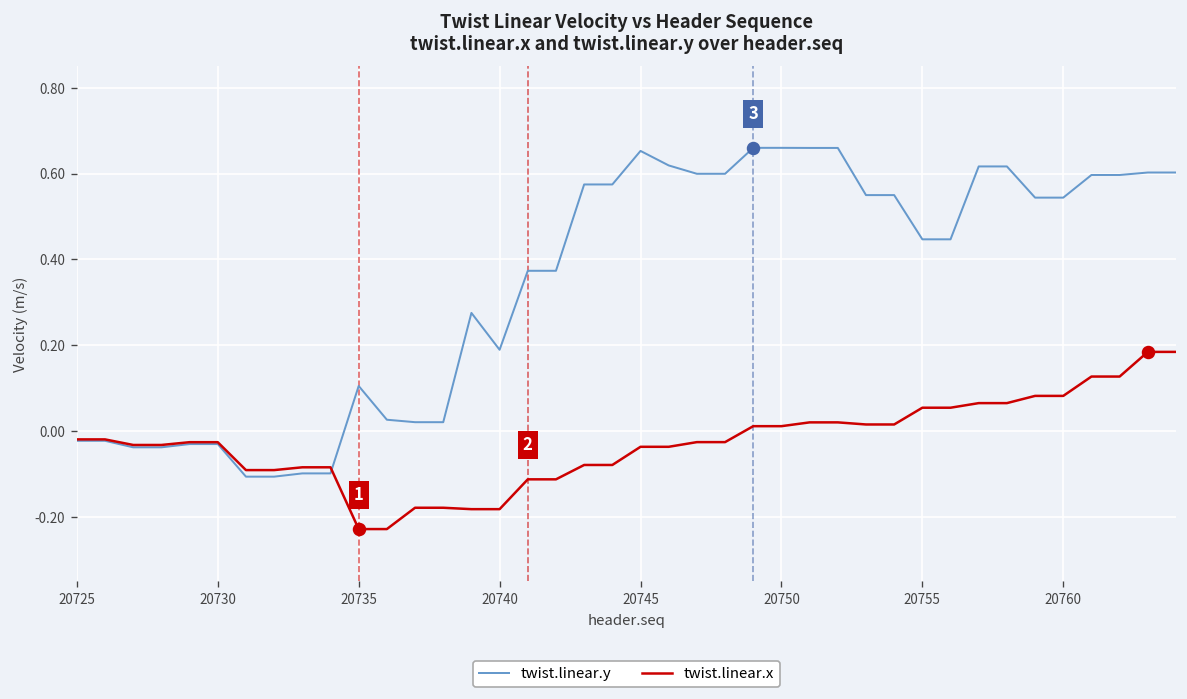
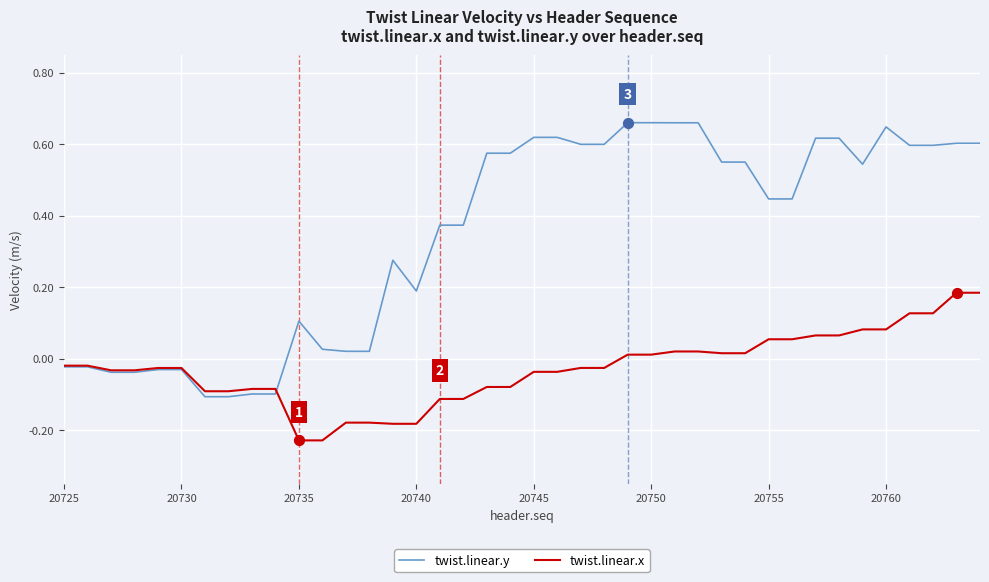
twist.linear.y, 20745: 0.65 -> 0.62
twist.linear.y, 20760: 0.54 -> 0.65
